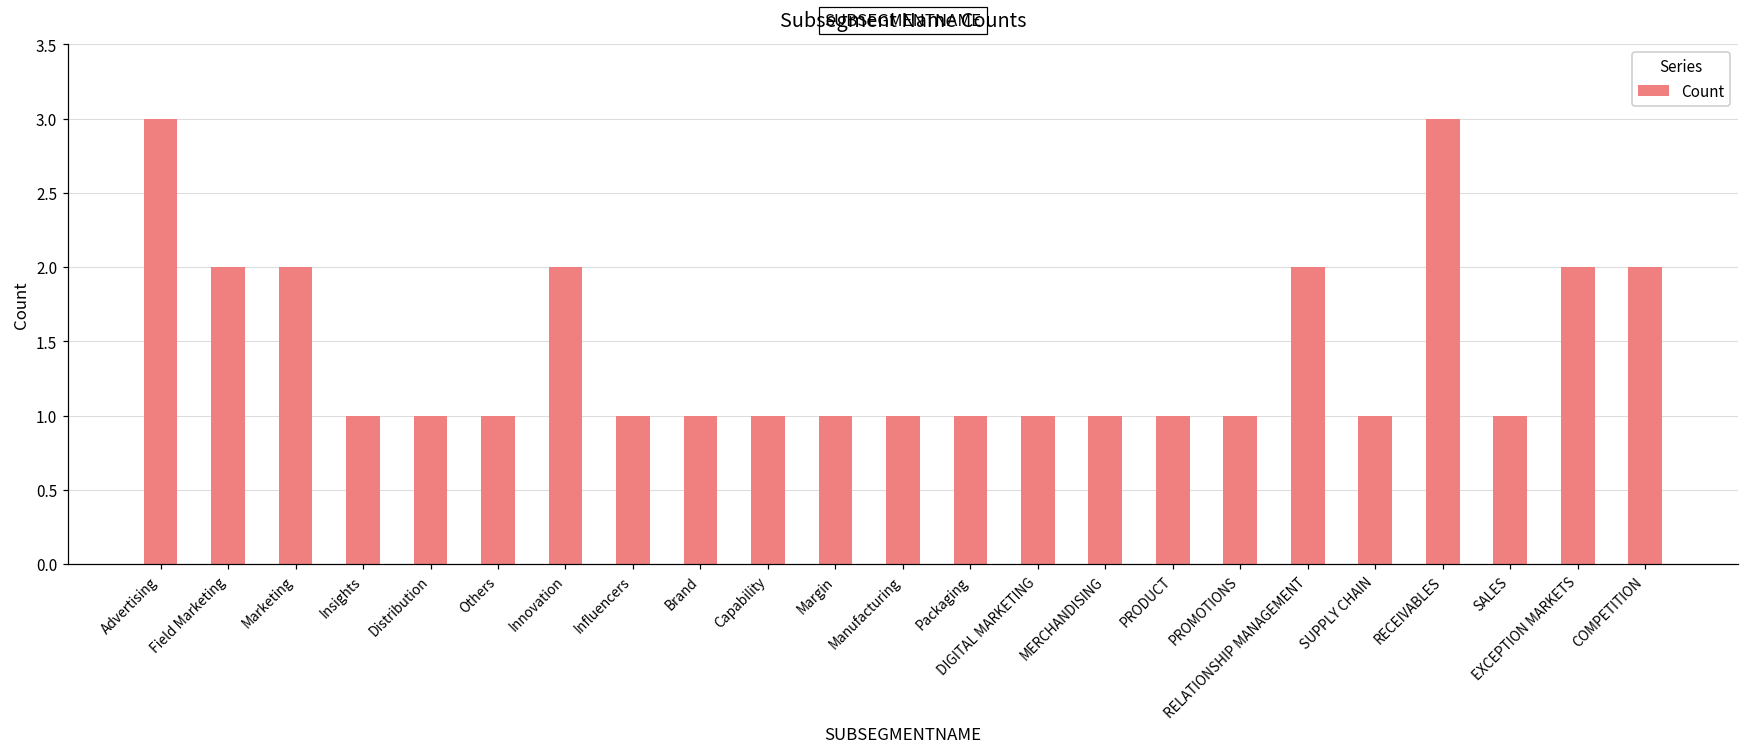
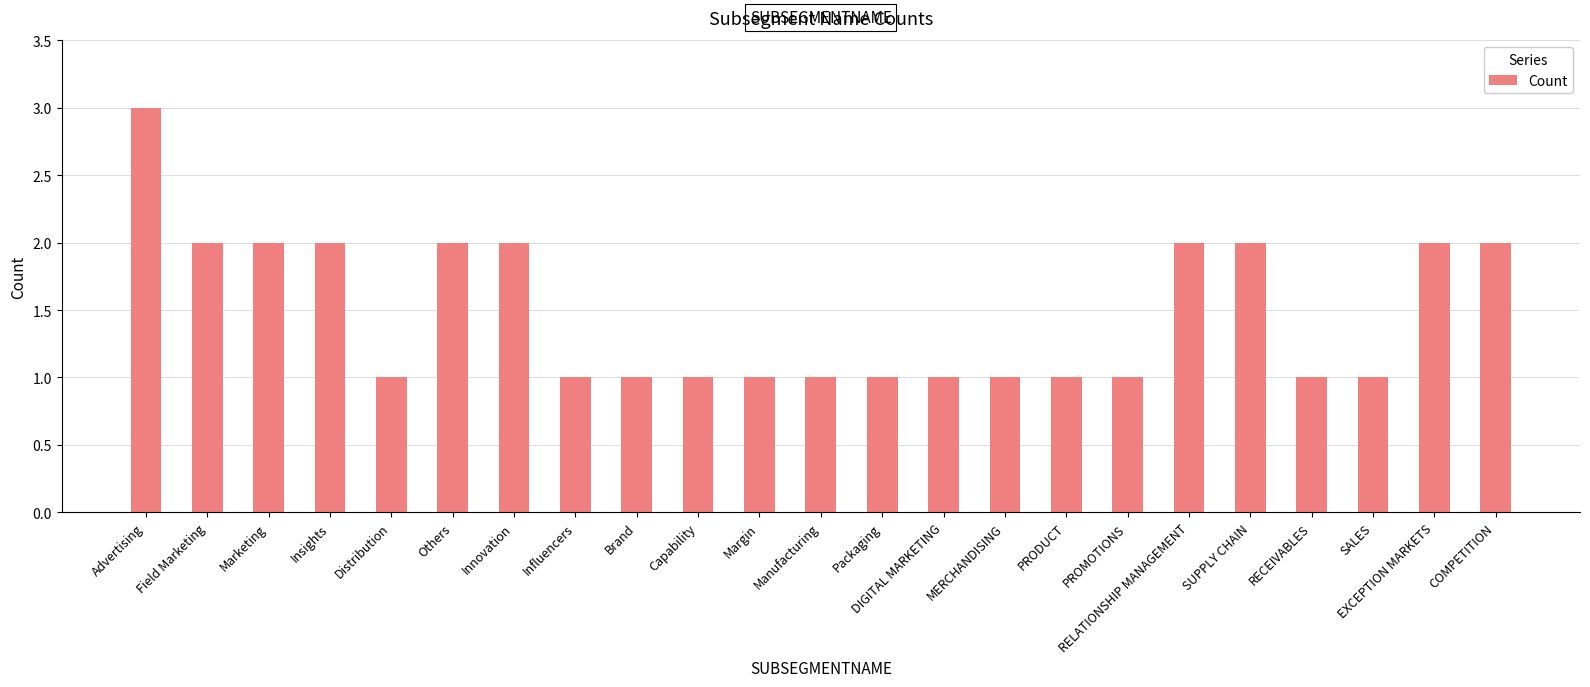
Insights: 1 -> 2
Others: 1 -> 2
SUPPLY CHAIN: 1 -> 2
RECEIVABLES: 3 -> 1
